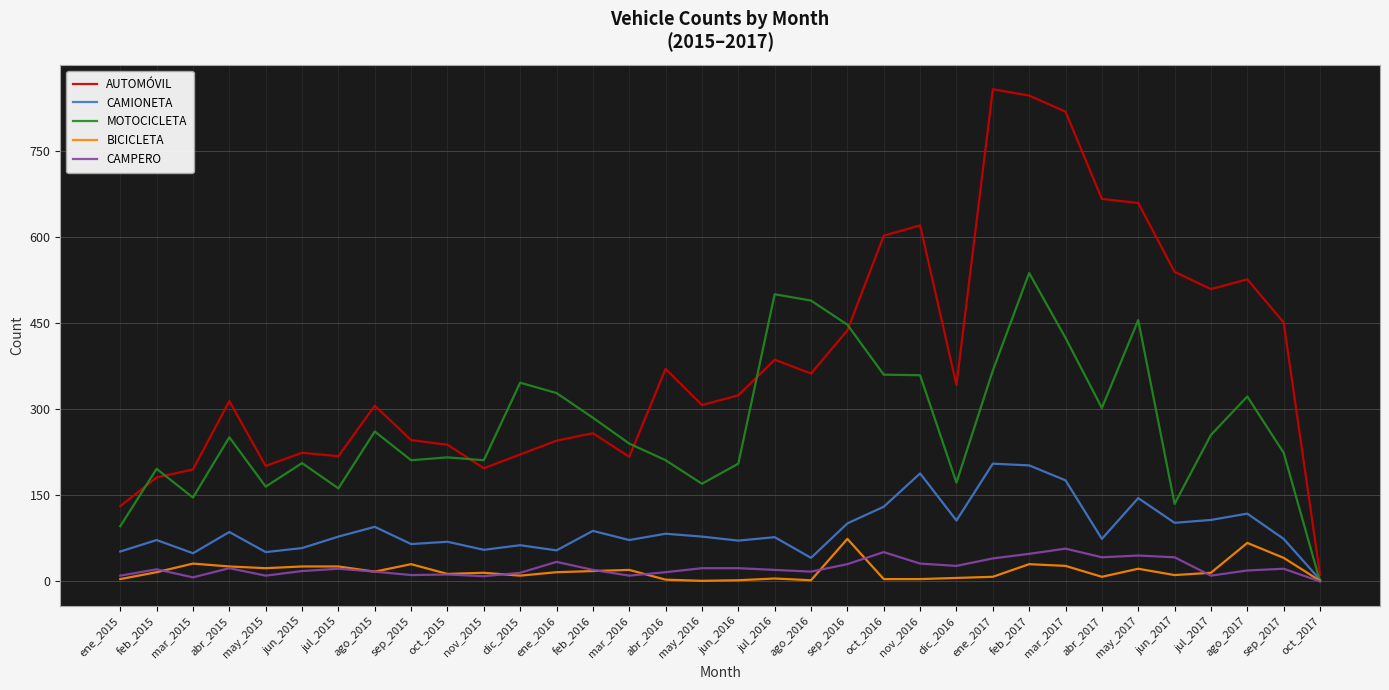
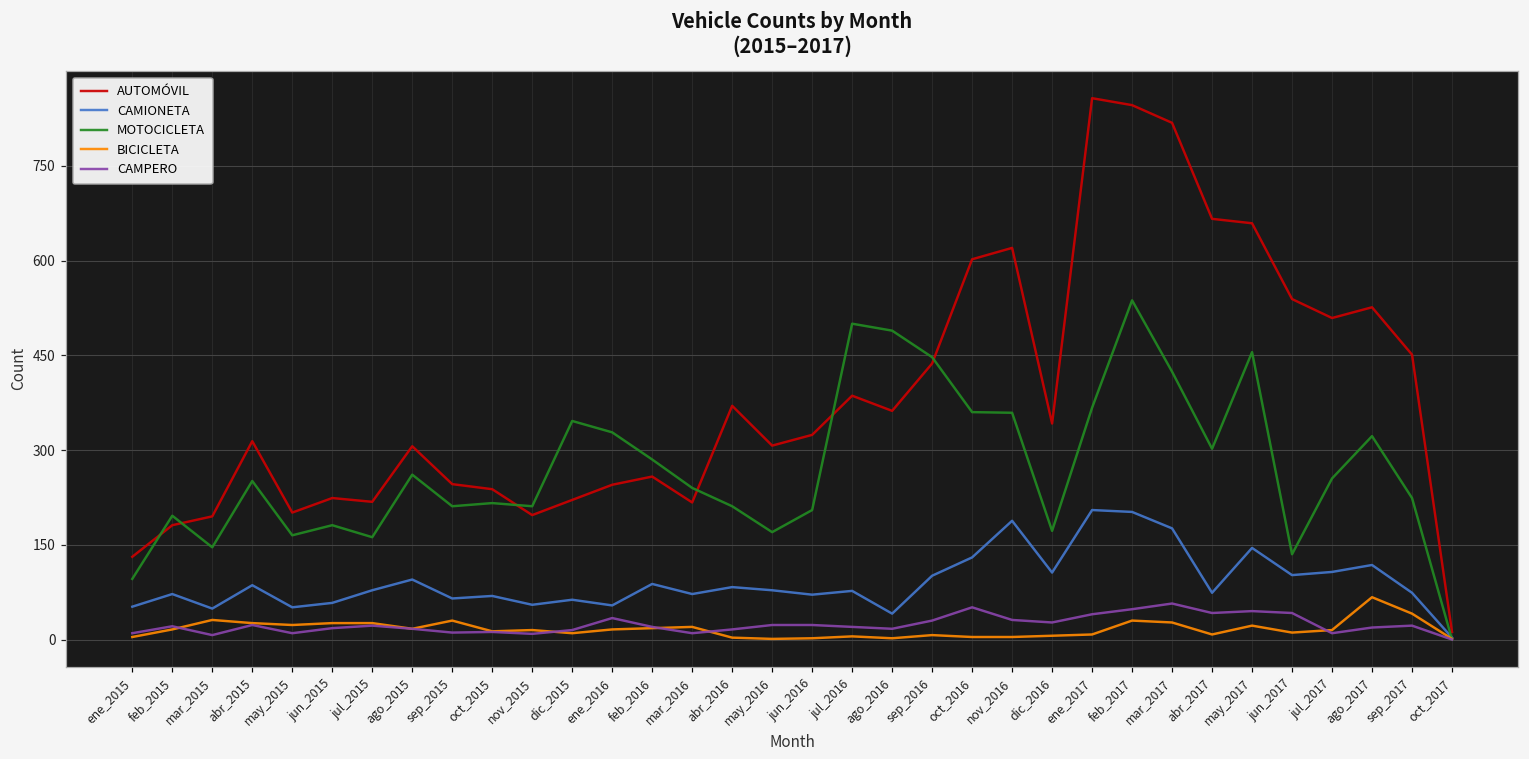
MOTOCICLETA, jun_2015: 210 -> 180
BICICLETA, sep_2016: 70 -> 10
